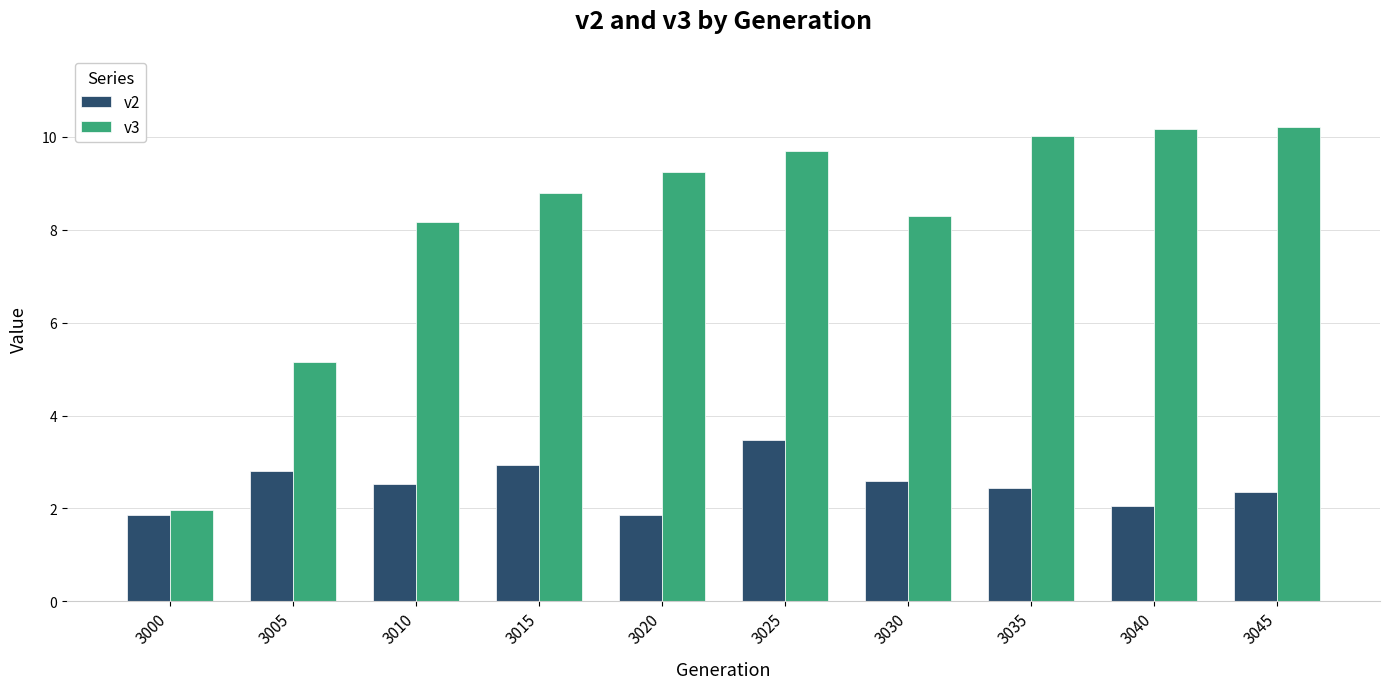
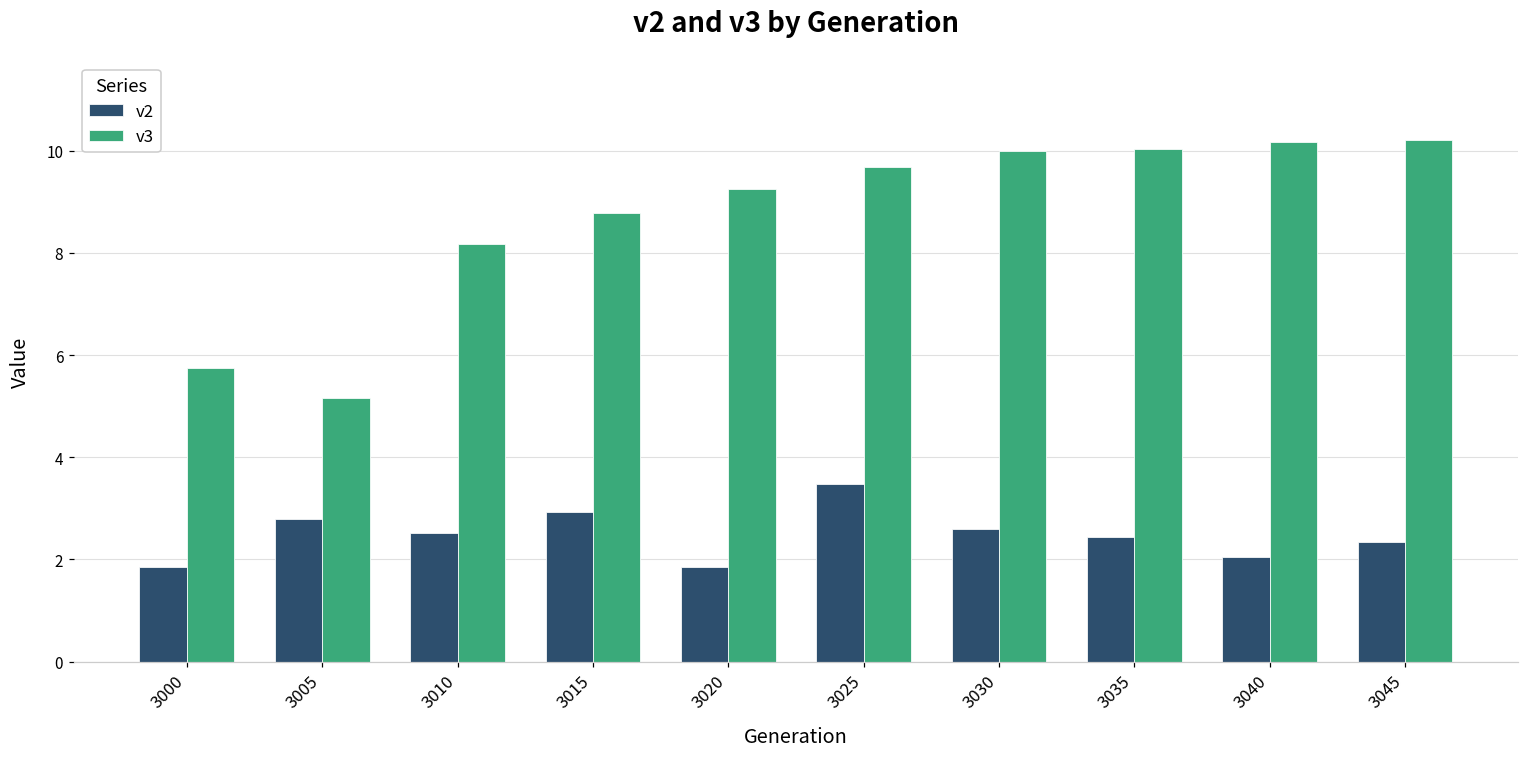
v3, 3000: 2.0 -> 5.8
v3, 3030: 8.3 -> 10.0
